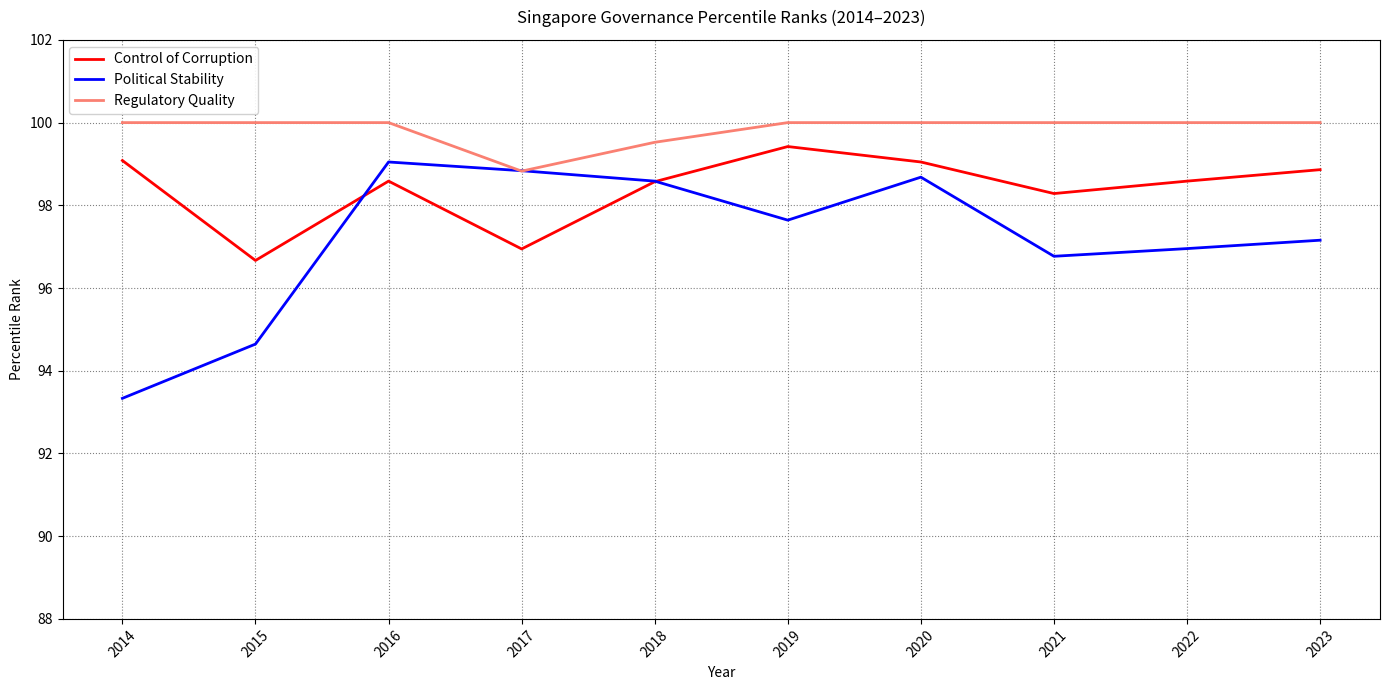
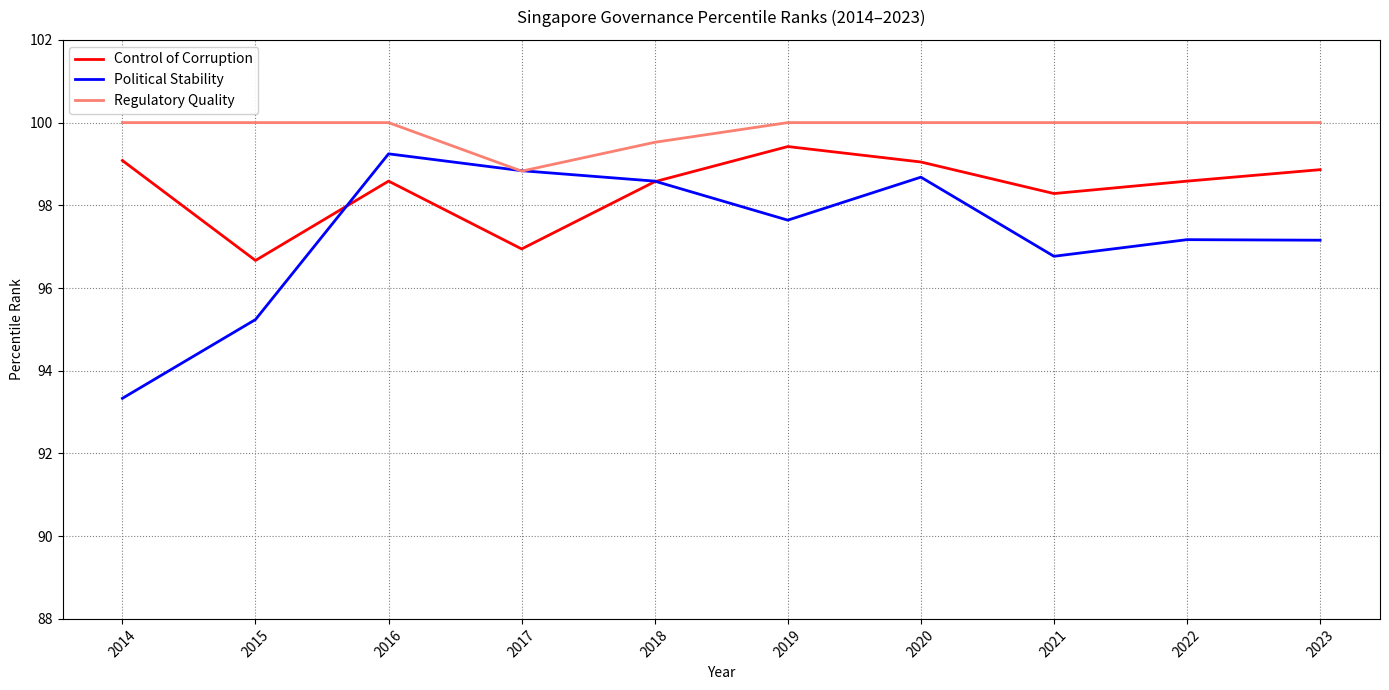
Political Stability, 2015: 94.6 -> 95.2
Political Stability, 2016: 99.0 -> 99.2
Political Stability, 2022: 97.0 -> 97.2
